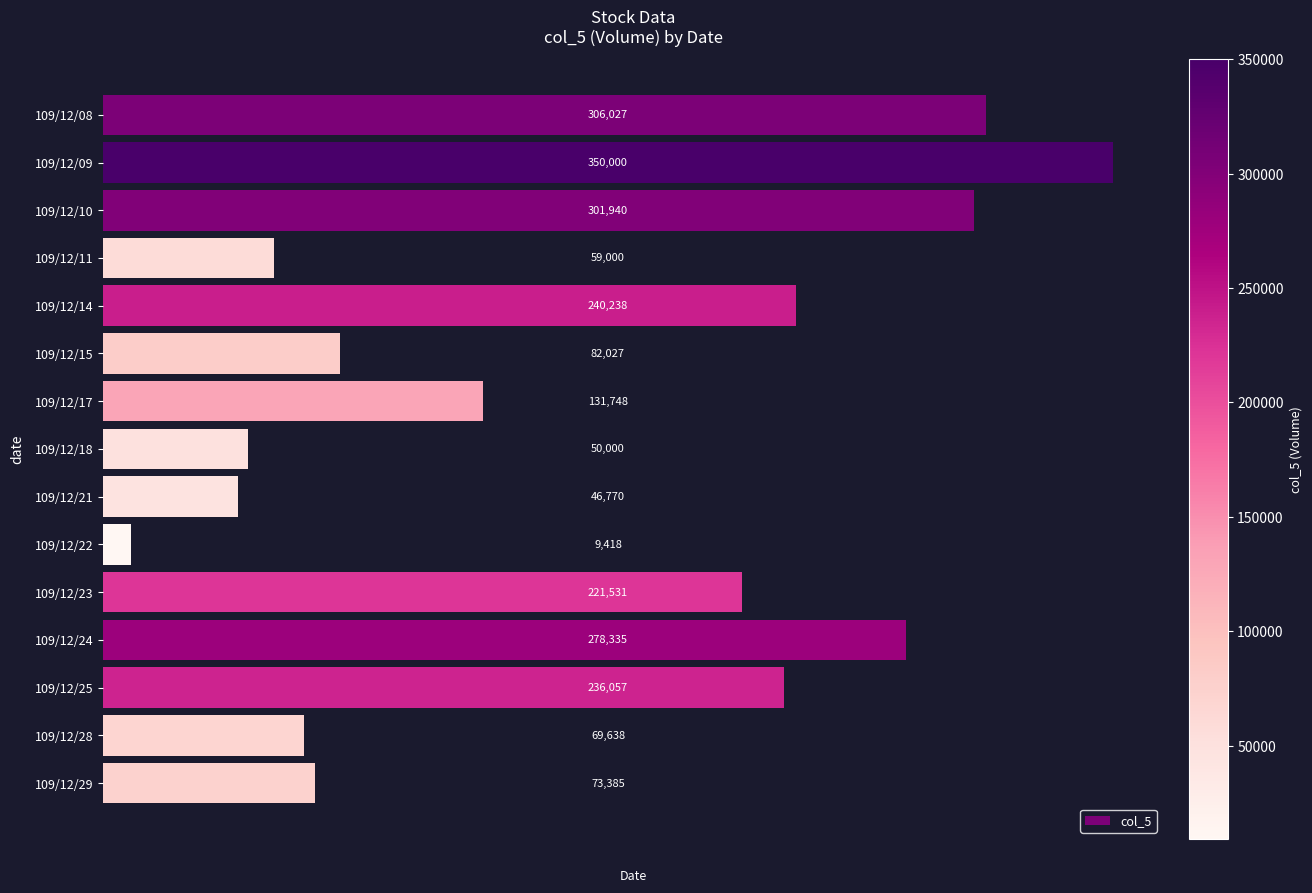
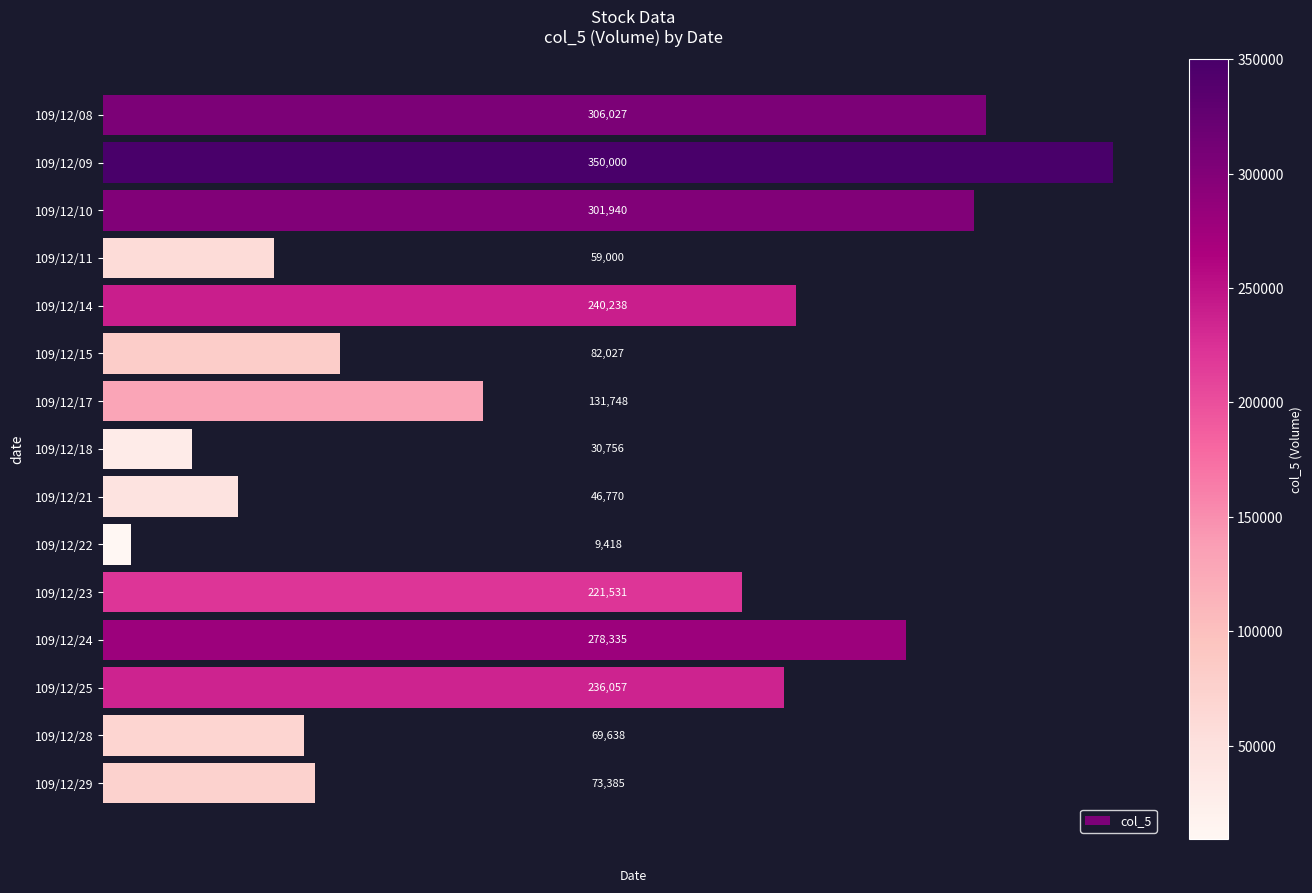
109/12/18: 50,000 -> 30,756
